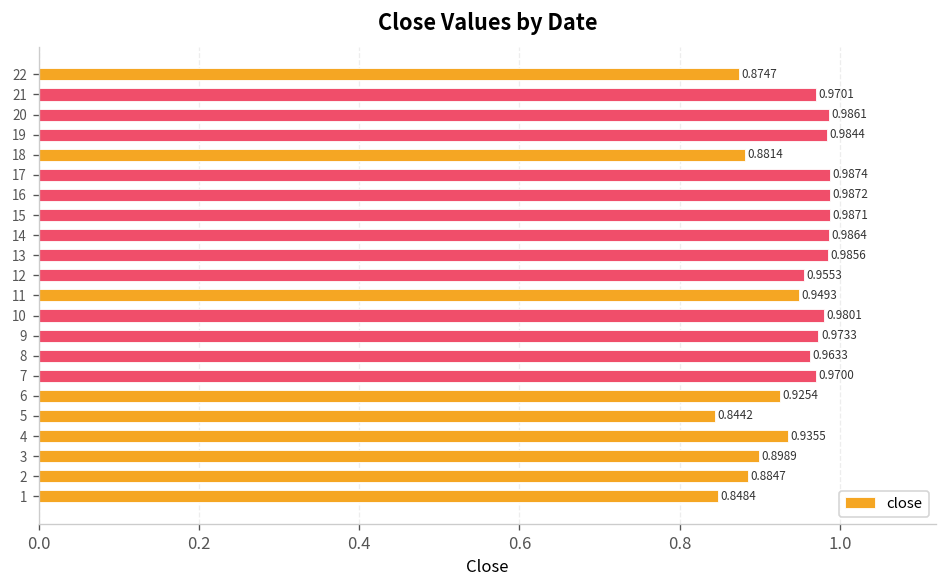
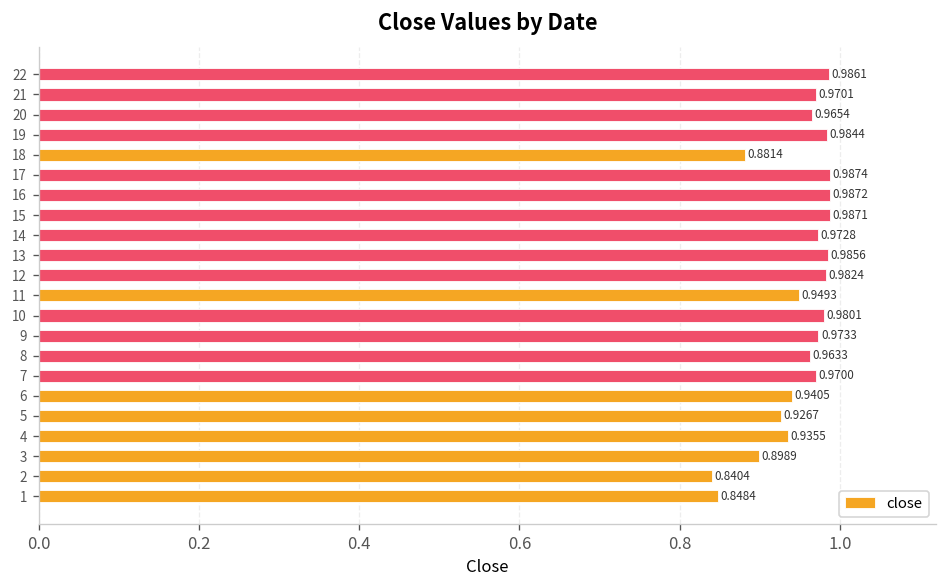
22: 0.8747 -> 0.9861
20: 0.9861 -> 0.9654
14: 0.9864 -> 0.9728
12: 0.9553 -> 0.9824
6: 0.9254 -> 0.9405
5: 0.8442 -> 0.9267
2: 0.8847 -> 0.8404
